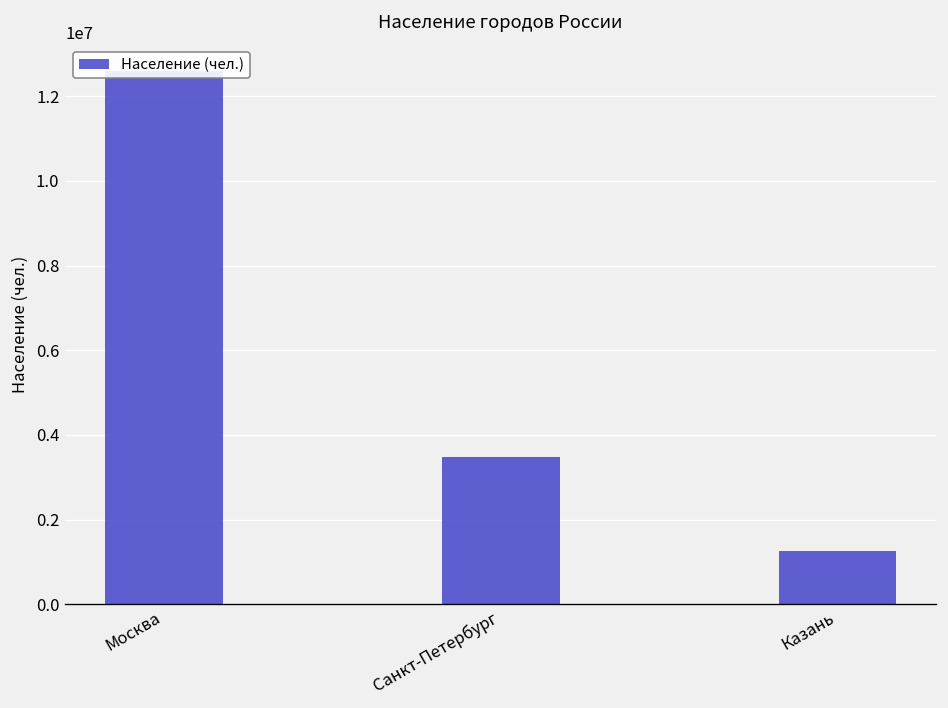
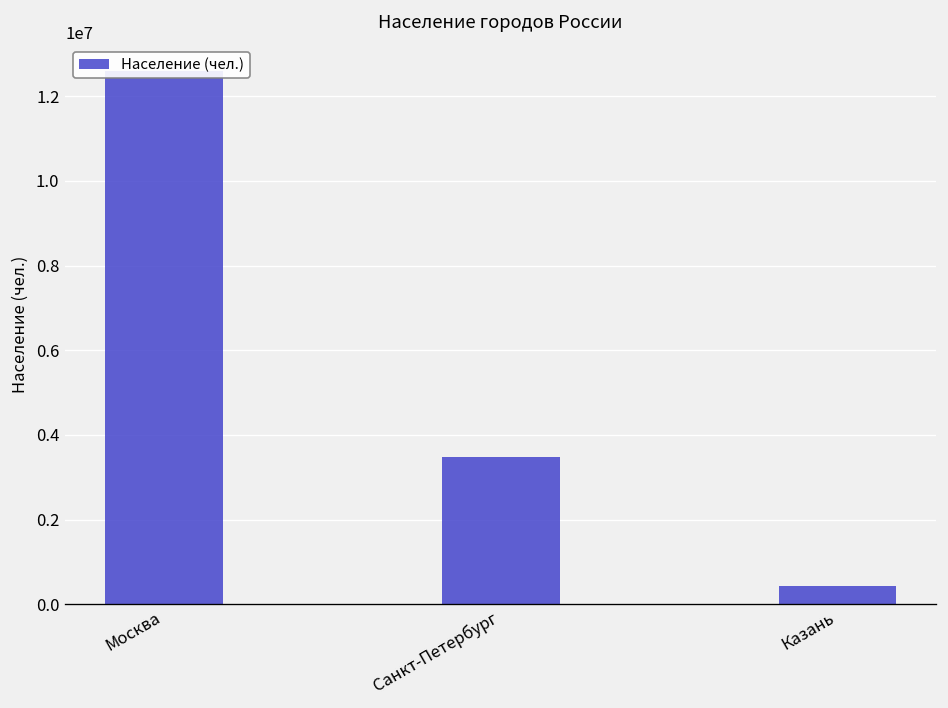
Казань: 1300000 -> 400000
